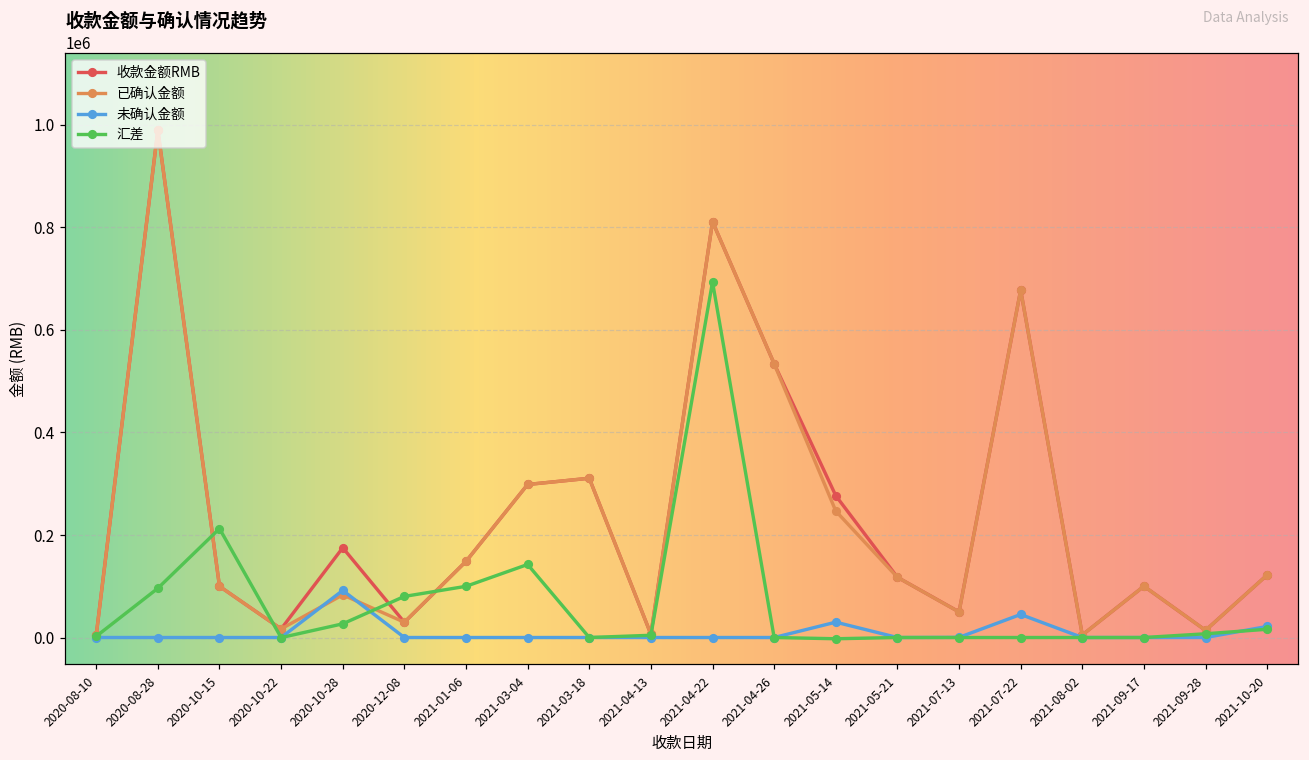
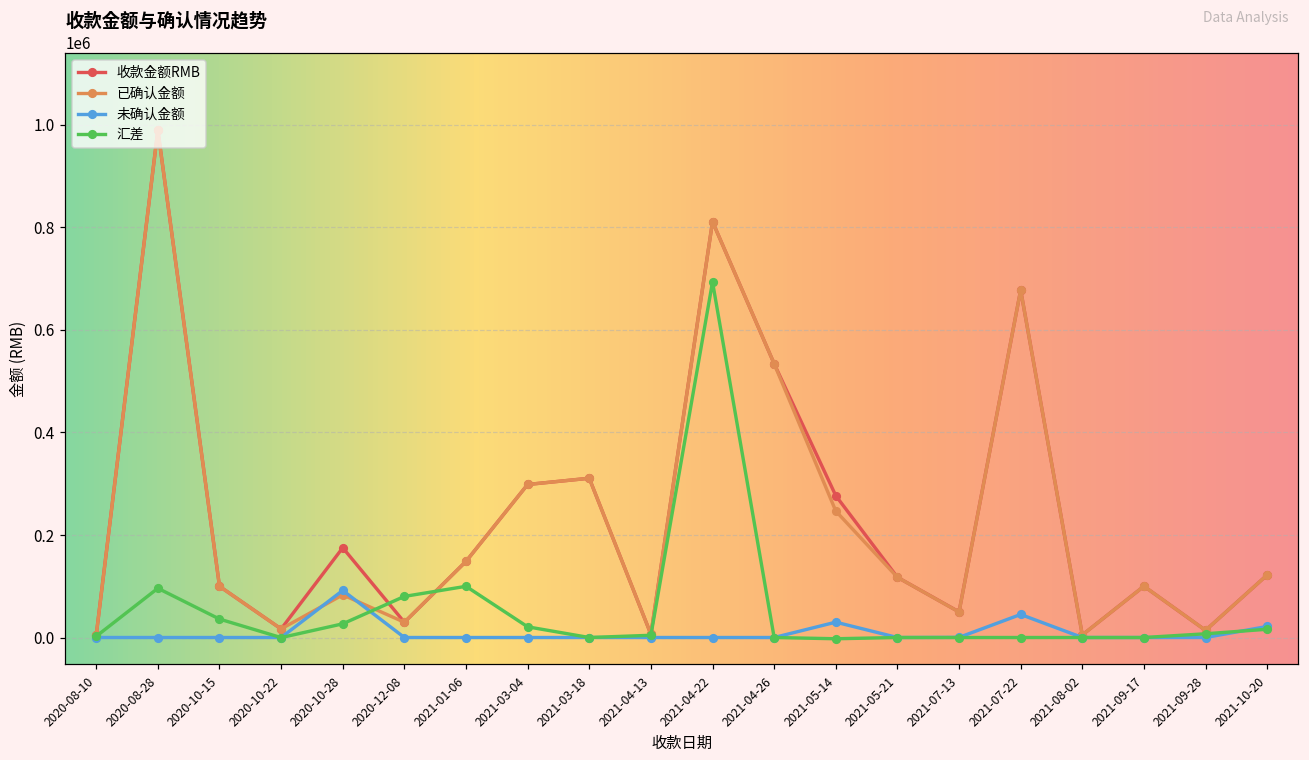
汇差, 2020-10-15: 210000 -> 40000
汇差, 2021-03-04: 140000 -> 20000
